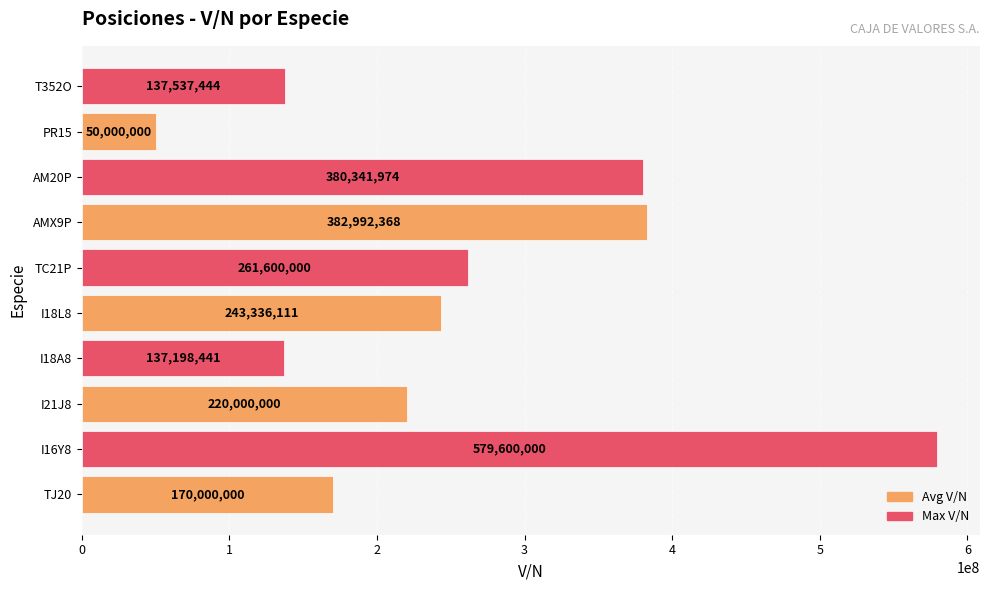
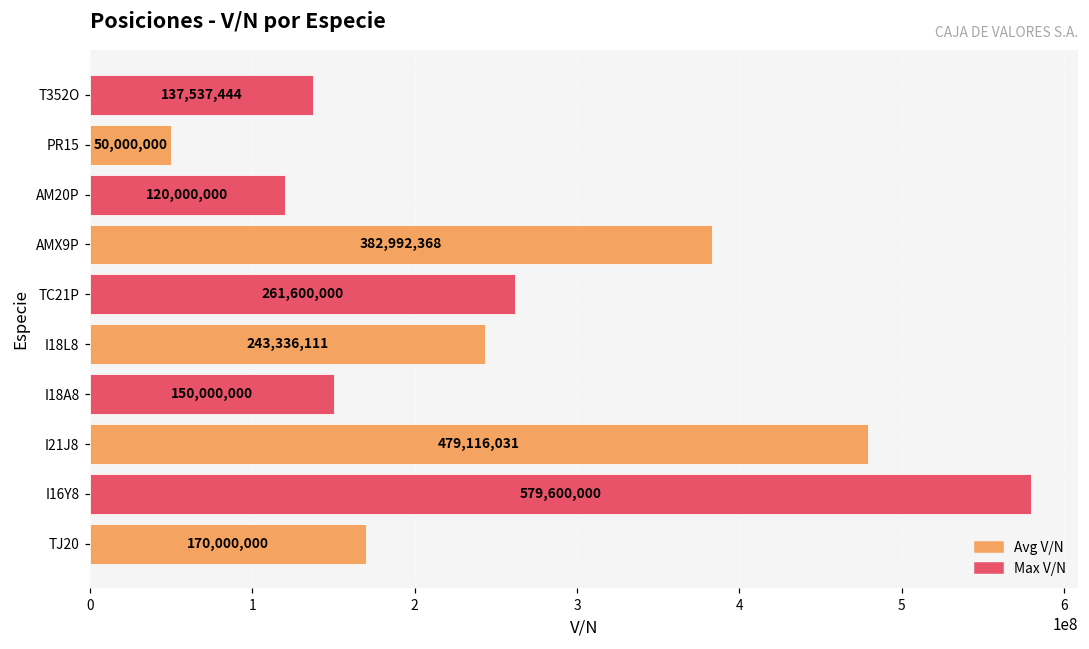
AM20P: 380,341,974 -> 120,000,000
I18A8: 137,198,441 -> 150,000,000
I21J8: 220,000,000 -> 479,116,031
